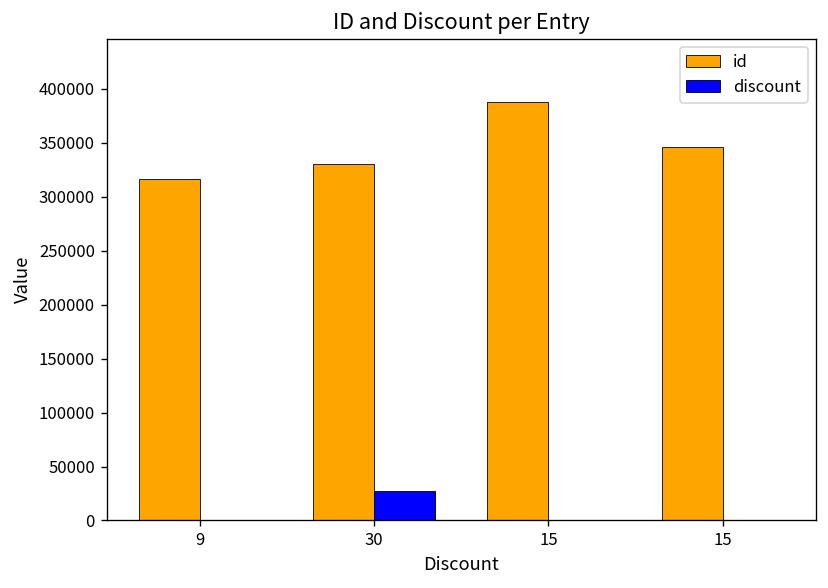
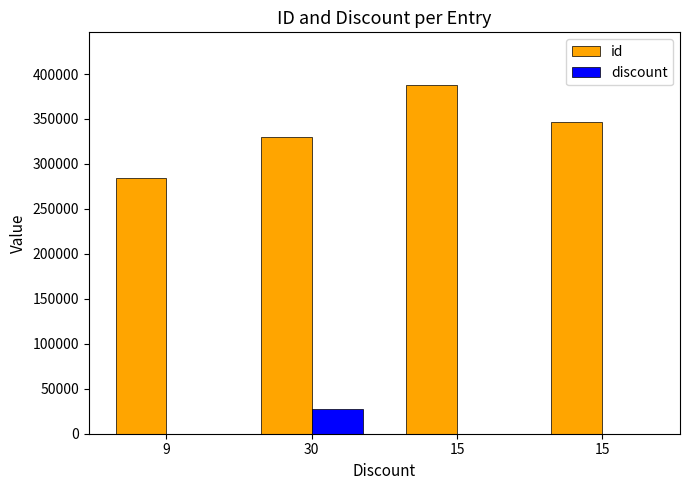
id, 9: 320000 -> 280000
